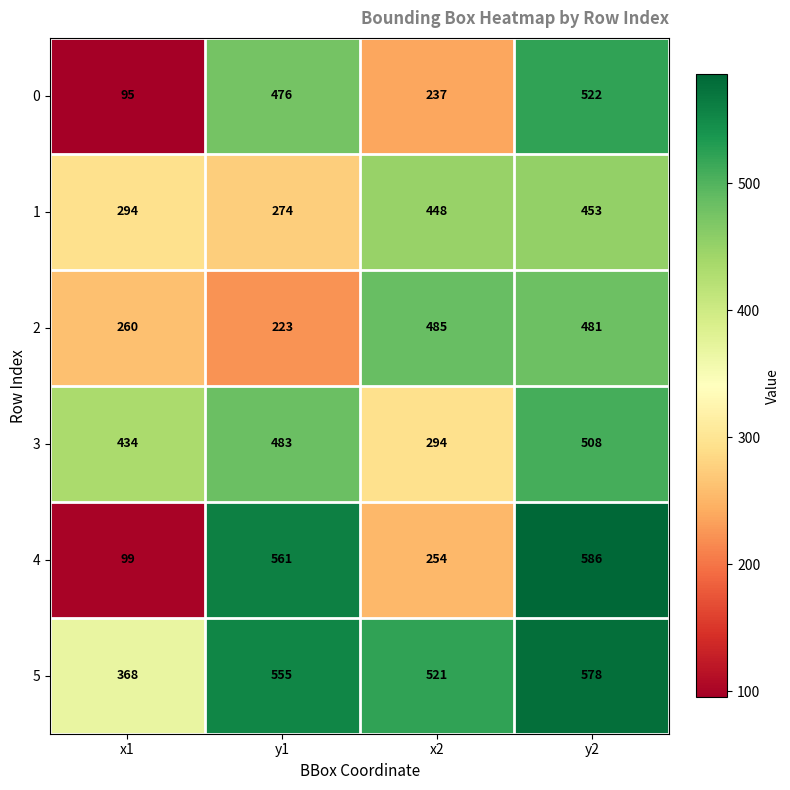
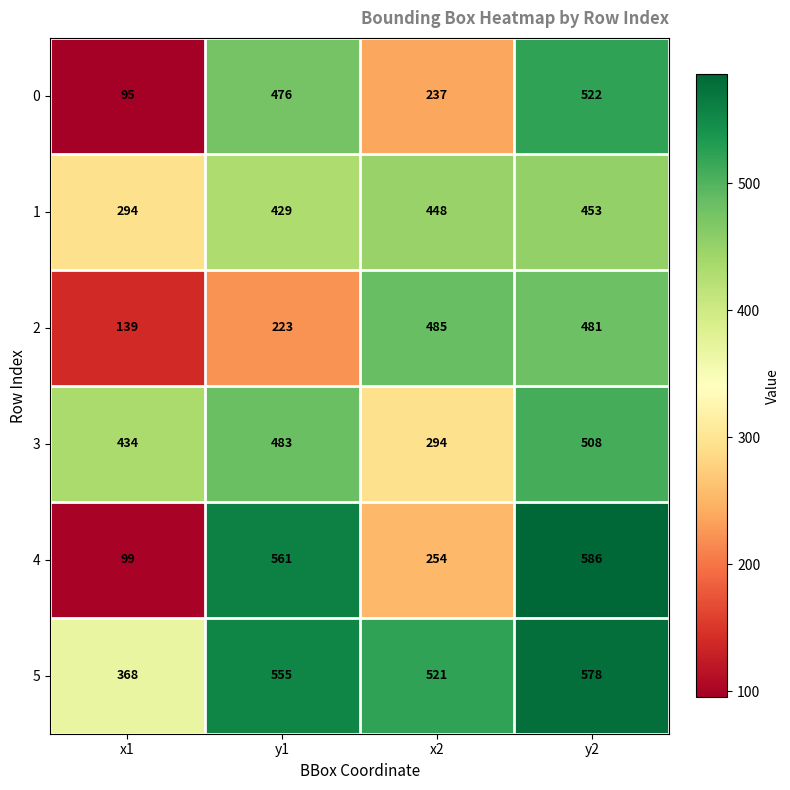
1, y1: 274 -> 429
2, x1: 260 -> 139
